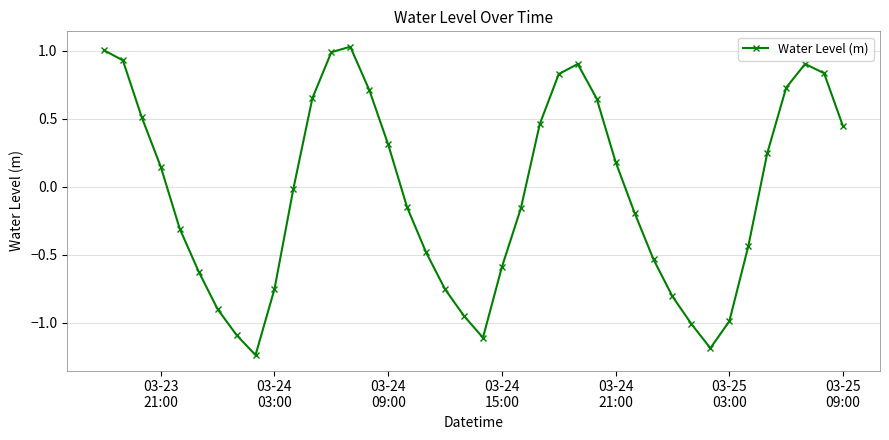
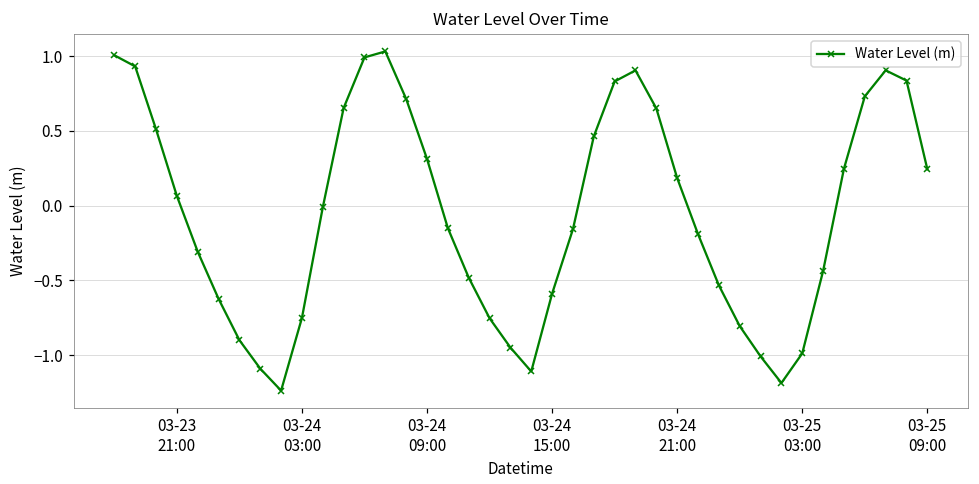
03-23 21:00: 0.15 -> 0.06
03-25 09:00: 0.44 -> 0.24
